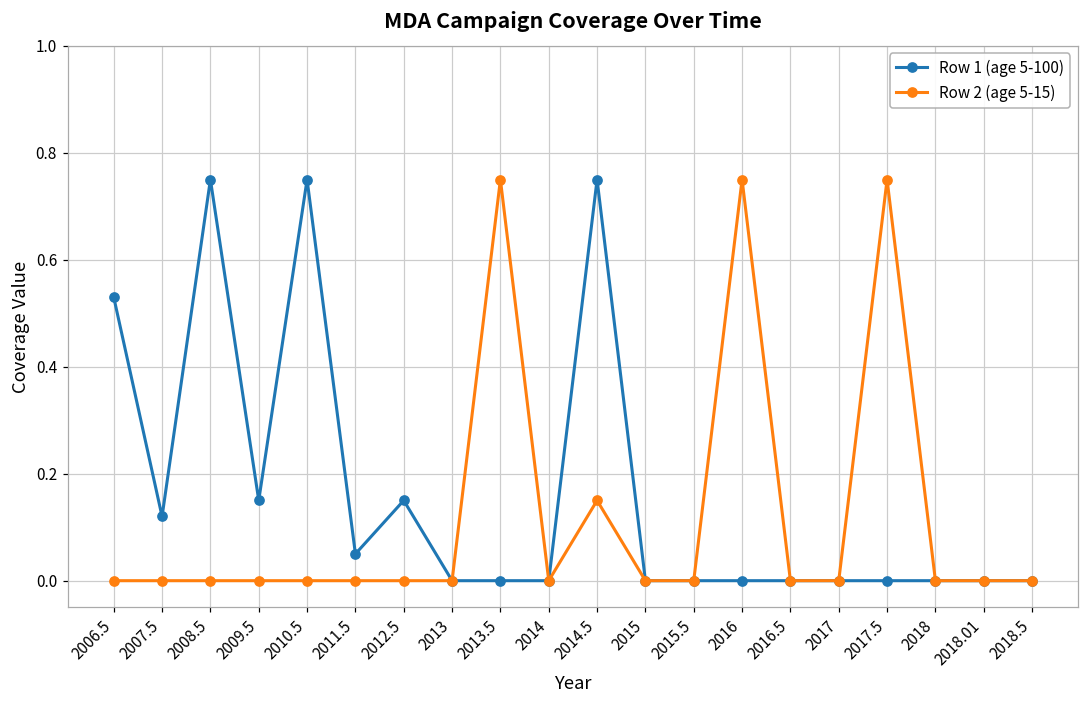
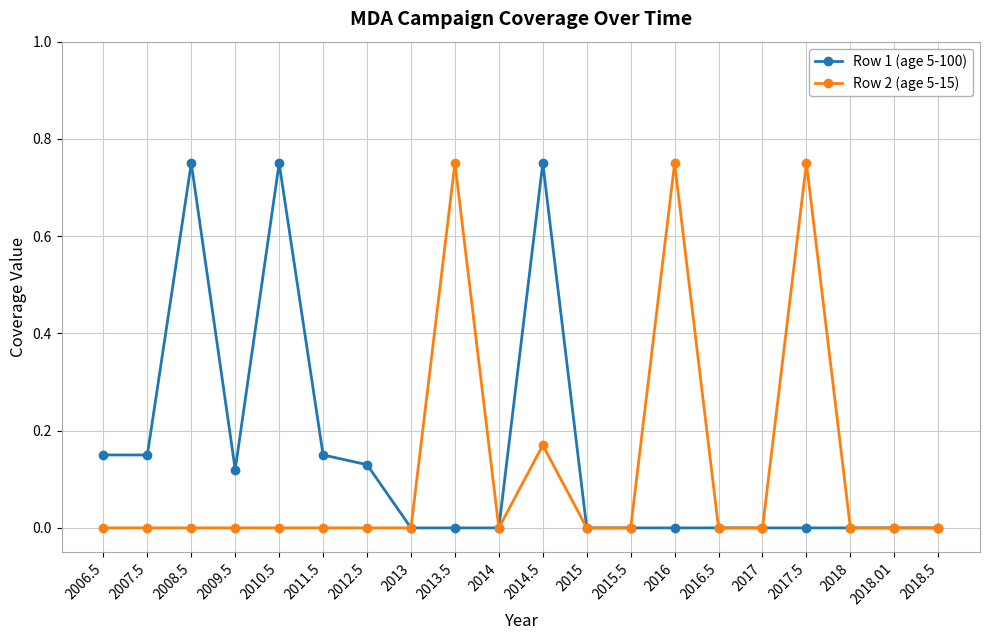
Row 1 (age 5-100), 2006.5: 0.53 -> 0.15
Row 1 (age 5-100), 2007.5: 0.12 -> 0.15
Row 1 (age 5-100), 2009.5: 0.15 -> 0.12
Row 1 (age 5-100), 2011.5: 0.05 -> 0.15
Row 1 (age 5-100), 2012.5: 0.15 -> 0.13
Row 2 (age 5-15), 2014.5: 0.15 -> 0.17
